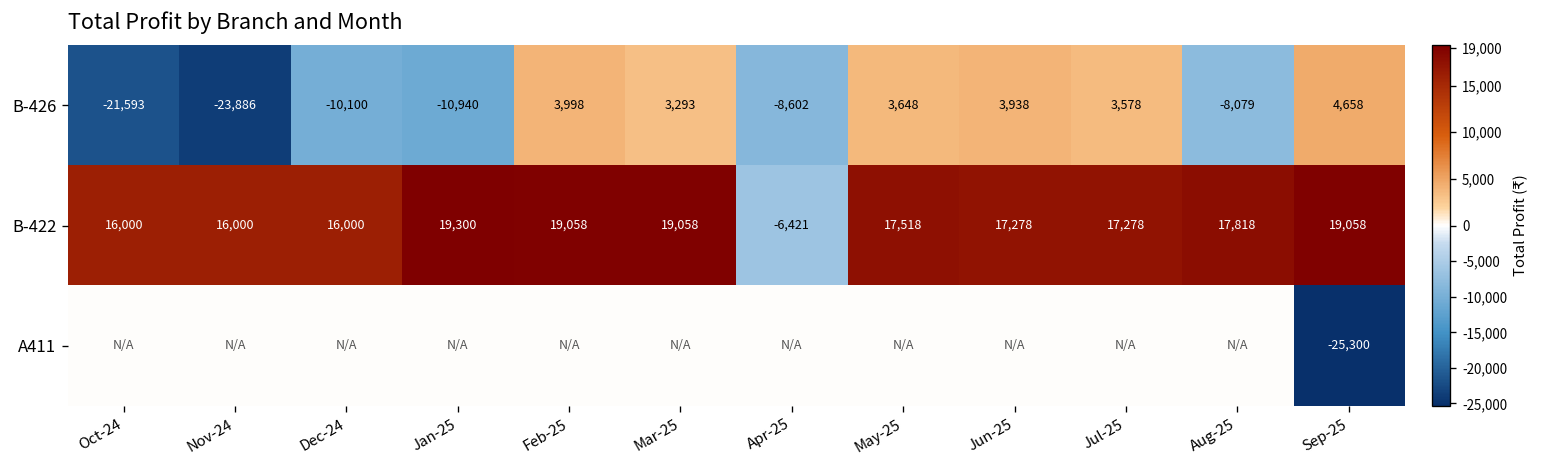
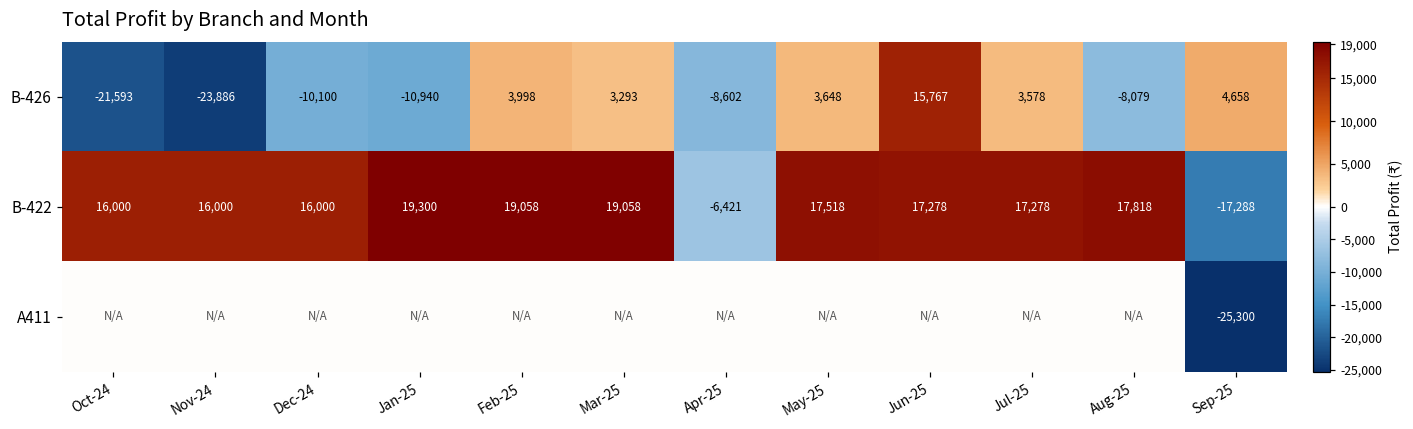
B-426, Jun-25: 3,938 -> 15,767
B-422, Sep-25: 19,058 -> -17,288
